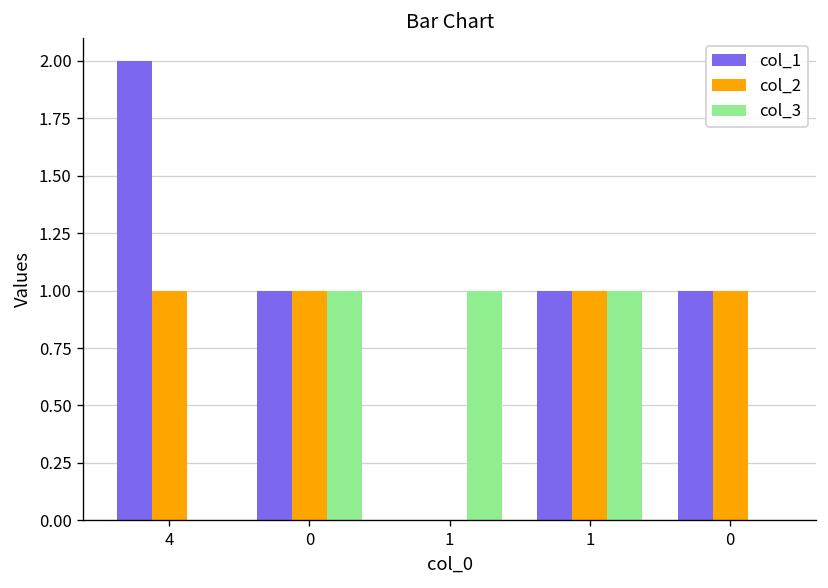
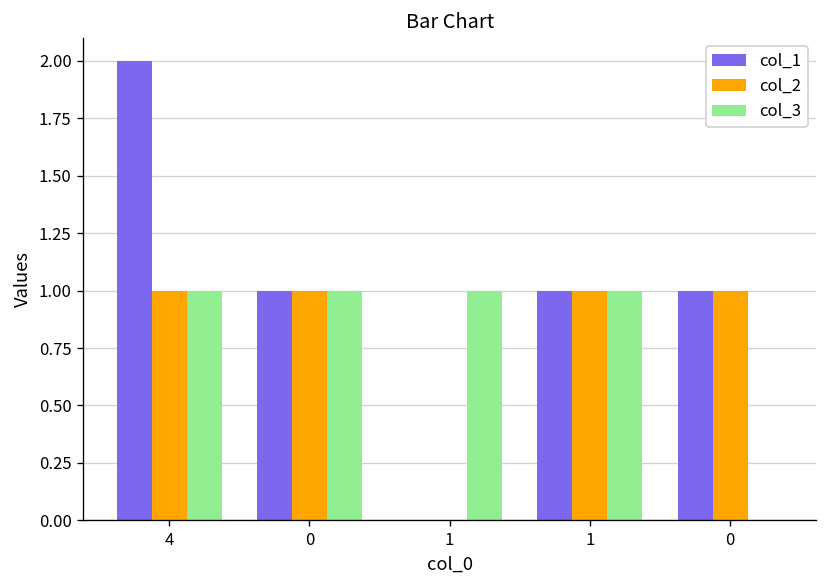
col_3, 4: 0 -> 1
